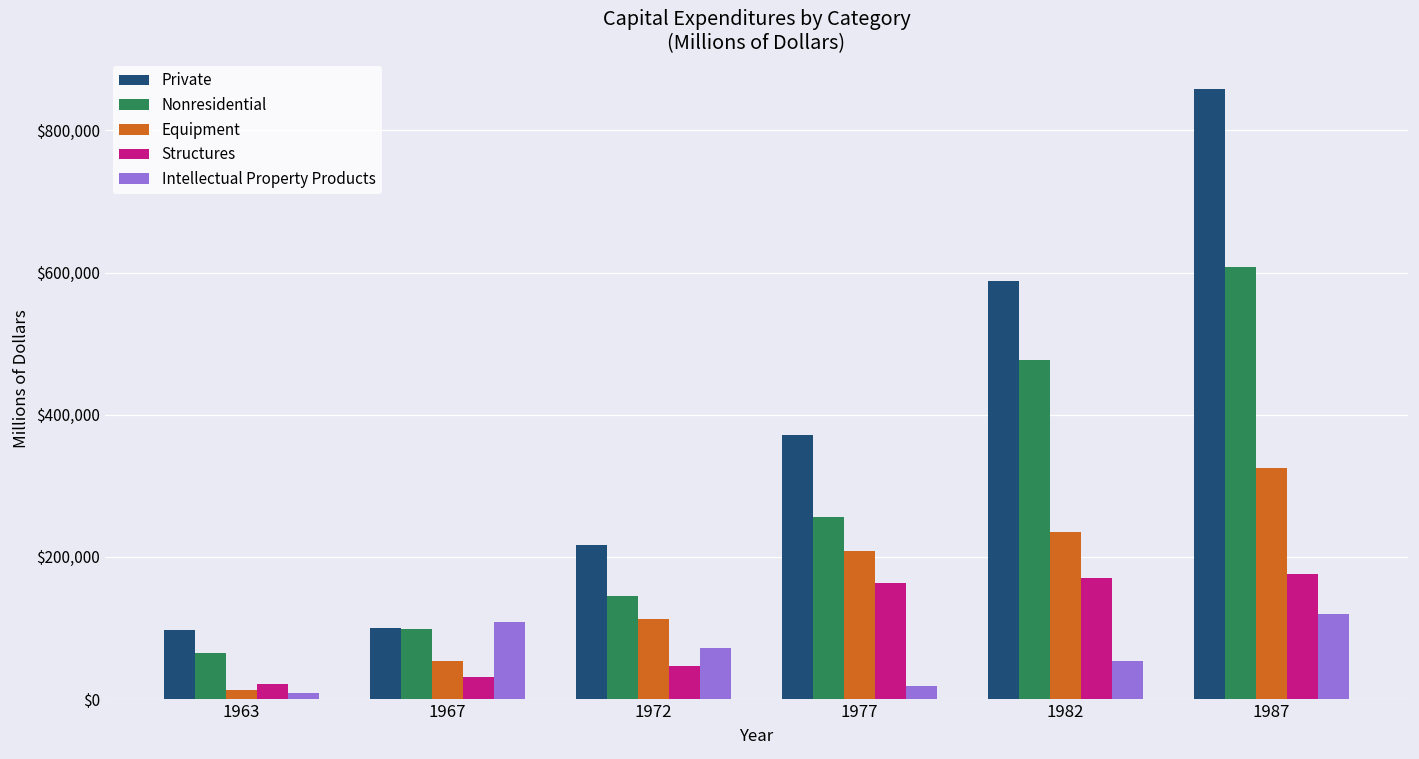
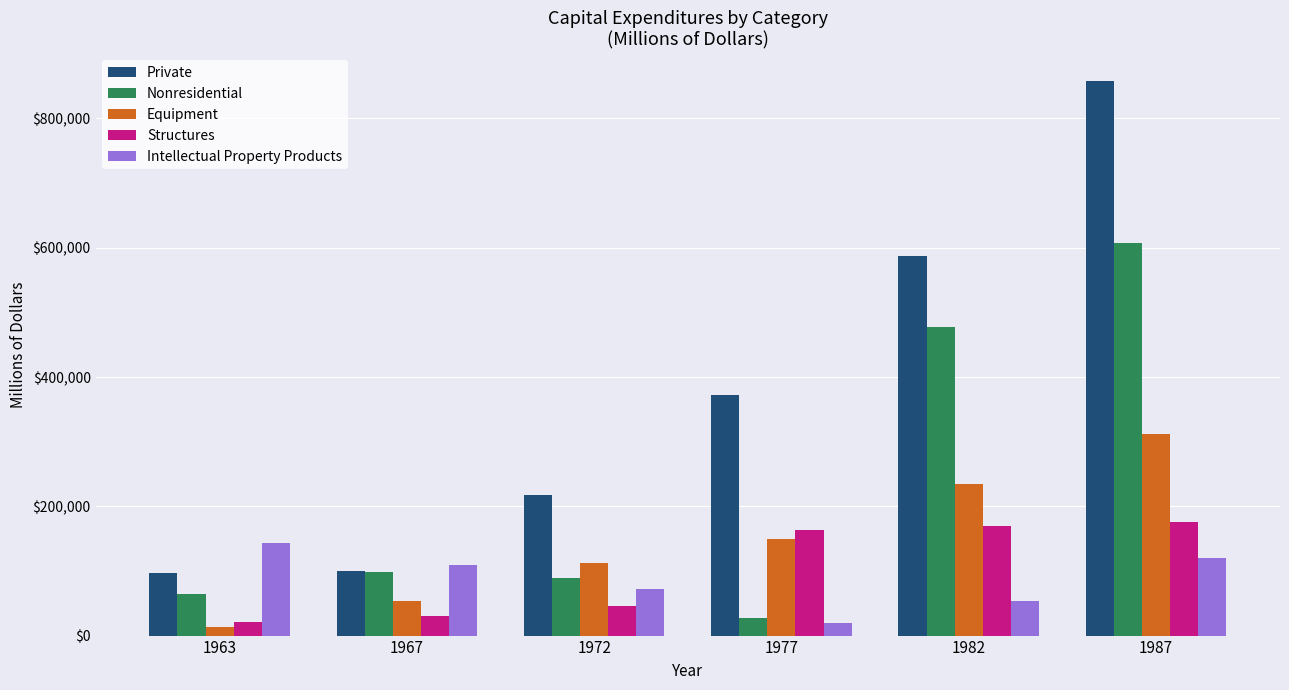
Intellectual Property Products, 1963: $10,000 -> $140,000
Nonresidential, 1972: $140,000 -> $90,000
Nonresidential, 1977: $260,000 -> $30,000
Equipment, 1977: $210,000 -> $150,000
Equipment, 1987: $320,000 -> $310,000
